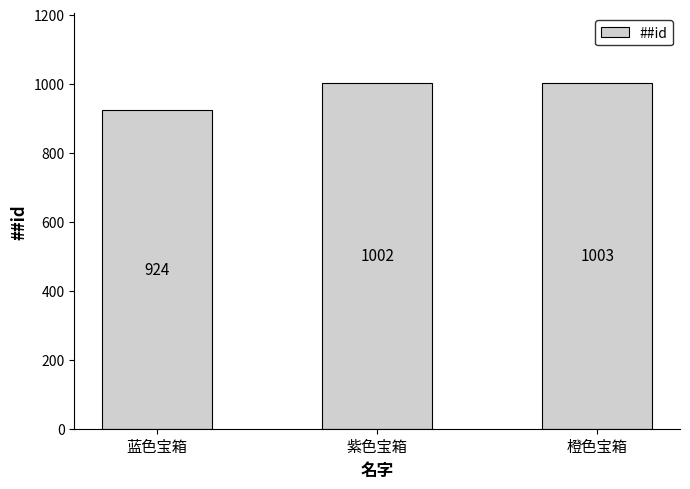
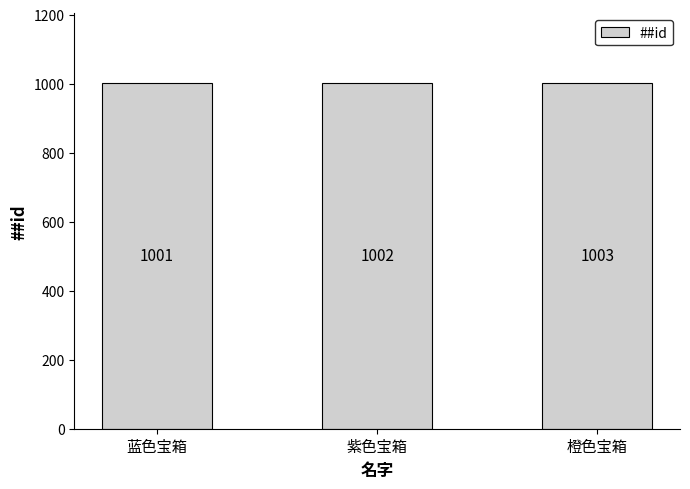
蓝色宝箱: 924 -> 1001
